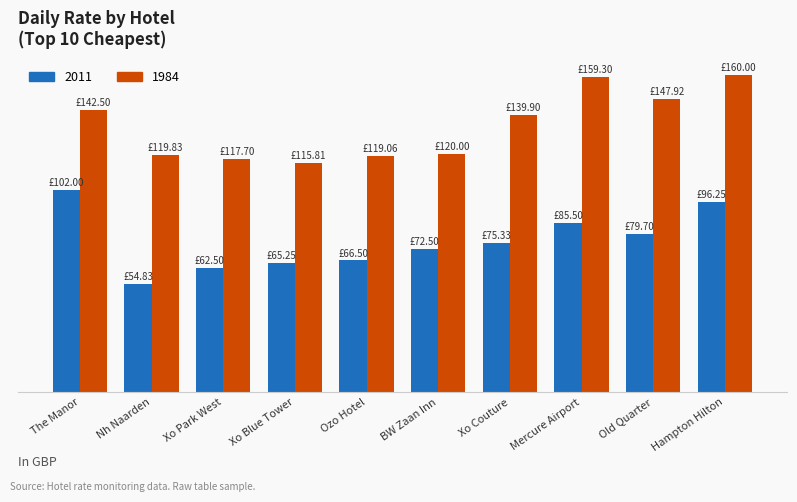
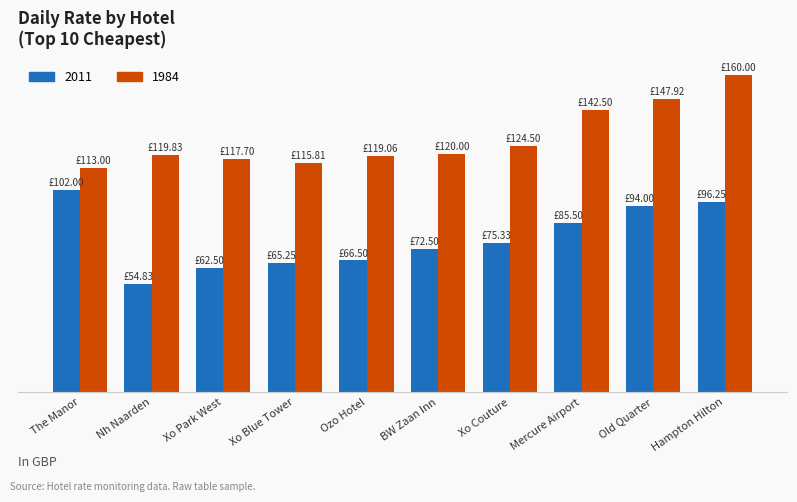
1984, The Manor: £142.50 -> £113.00
1984, Xo Couture: £139.90 -> £124.50
1984, Mercure Airport: £159.30 -> £142.50
2011, Old Quarter: £79.70 -> £94.00
